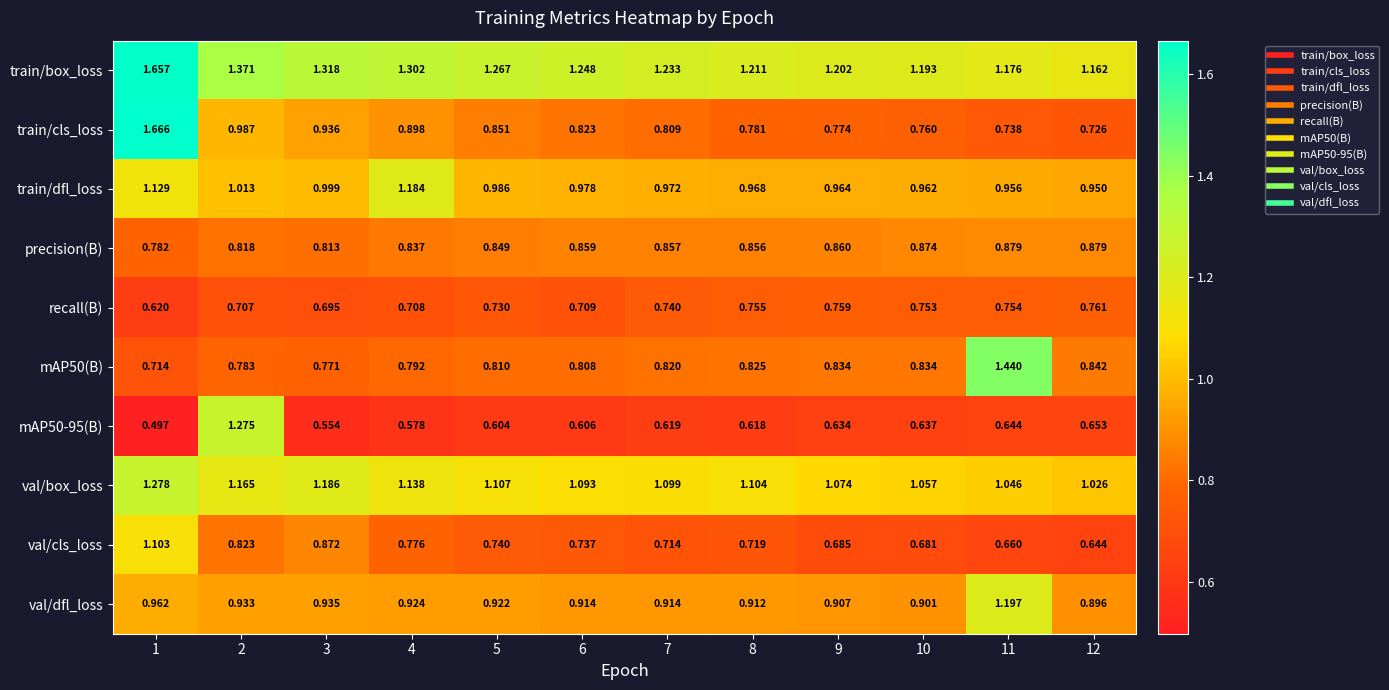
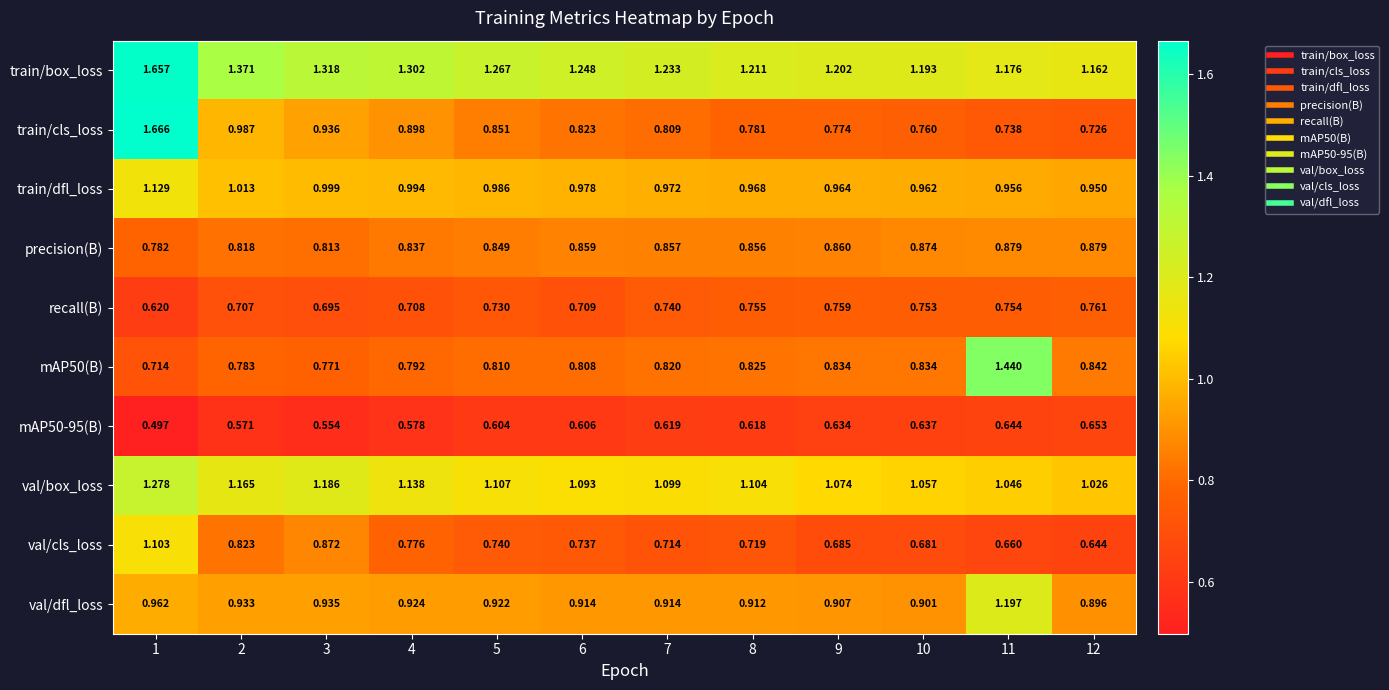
train/dfl_loss, 4: 1.184 -> 0.994
mAP50-95(B), 2: 1.275 -> 0.571
